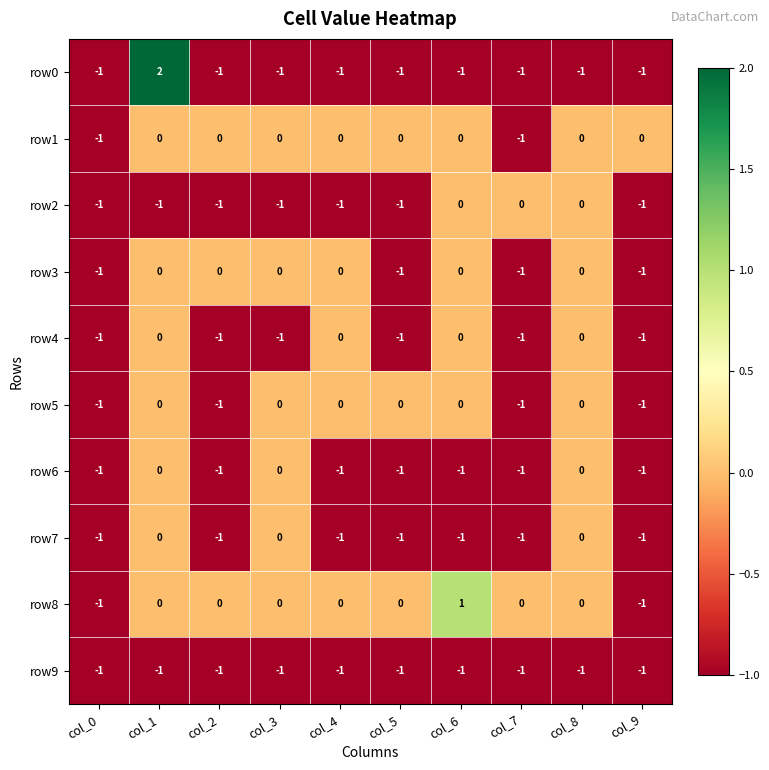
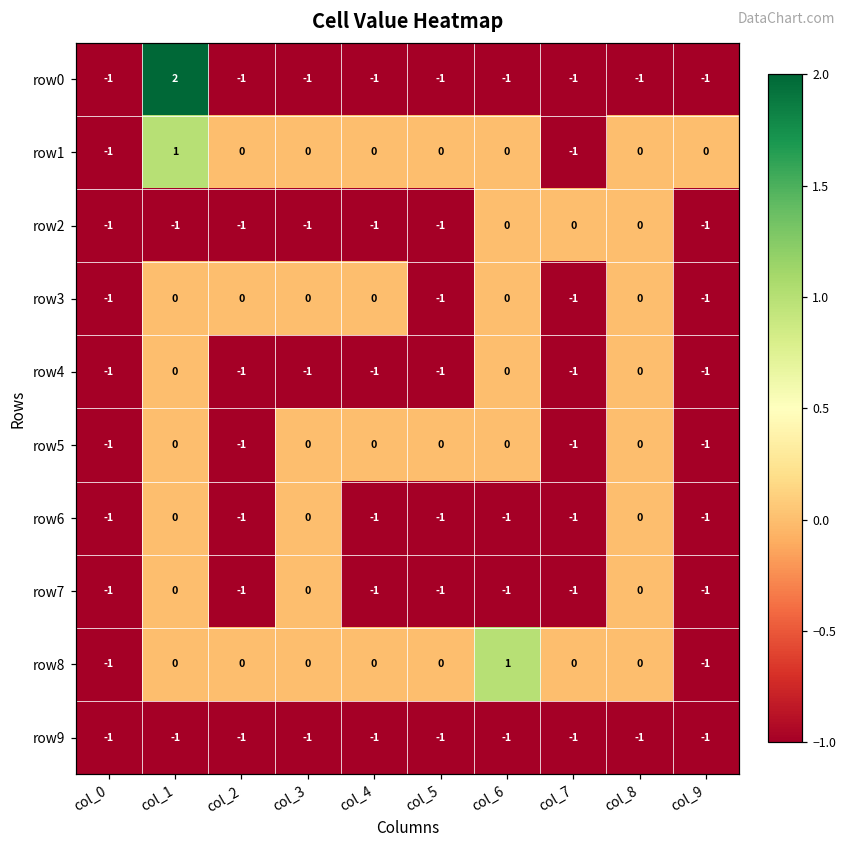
row1, col_1: 0 -> 1
row4, col_4: 0 -> -1
